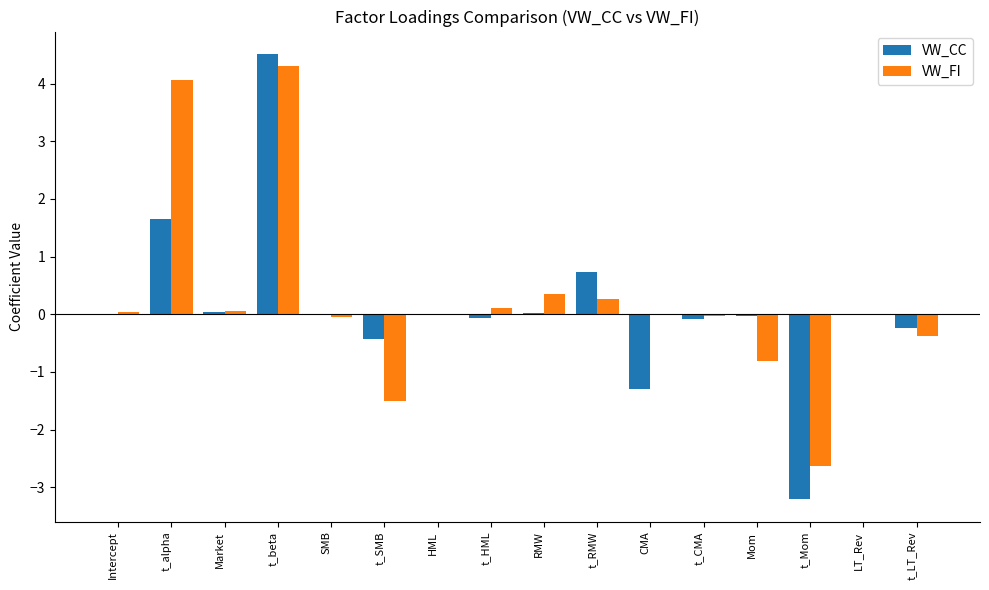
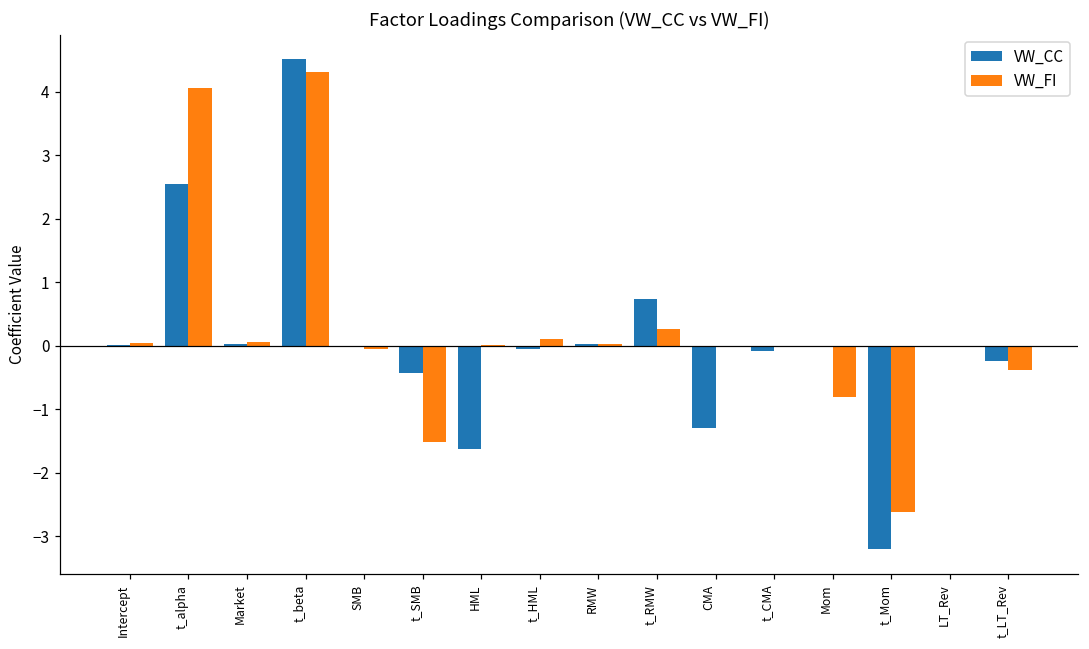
VW_CC, t_alpha: 1.7 -> 2.5
VW_CC, HML: 0.0 -> -1.6
VW_FI, RMW: 0.3 -> 0.0
